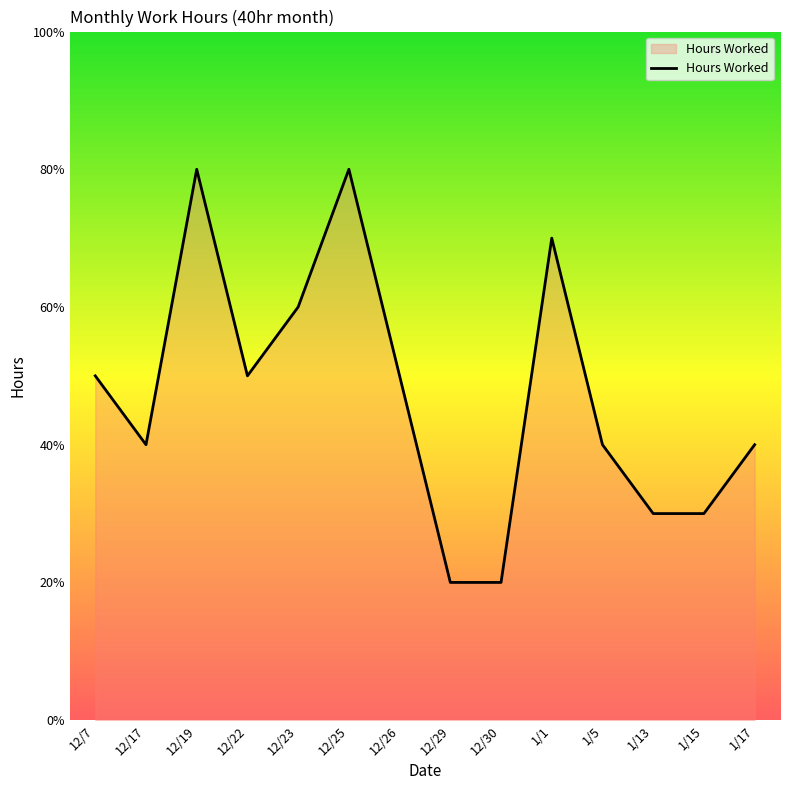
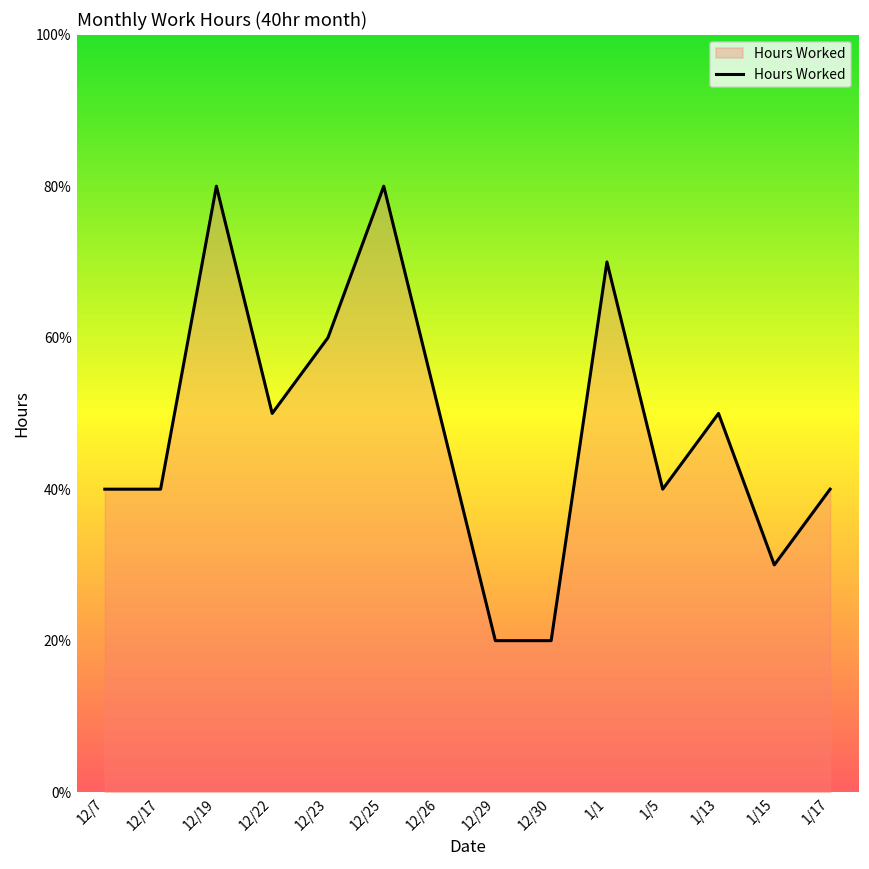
12/7: 50% -> 40%
1/13: 30% -> 50%
